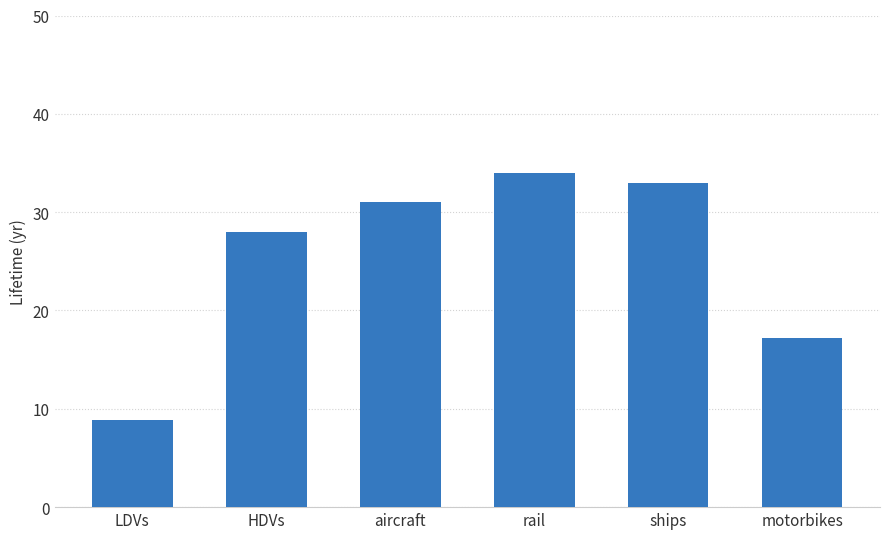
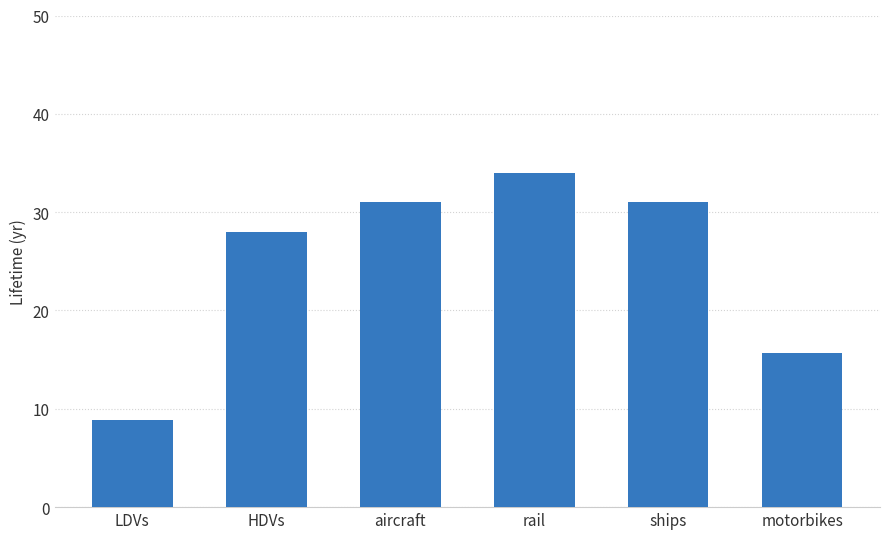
ships: 33 -> 31
motorbikes: 17 -> 16
